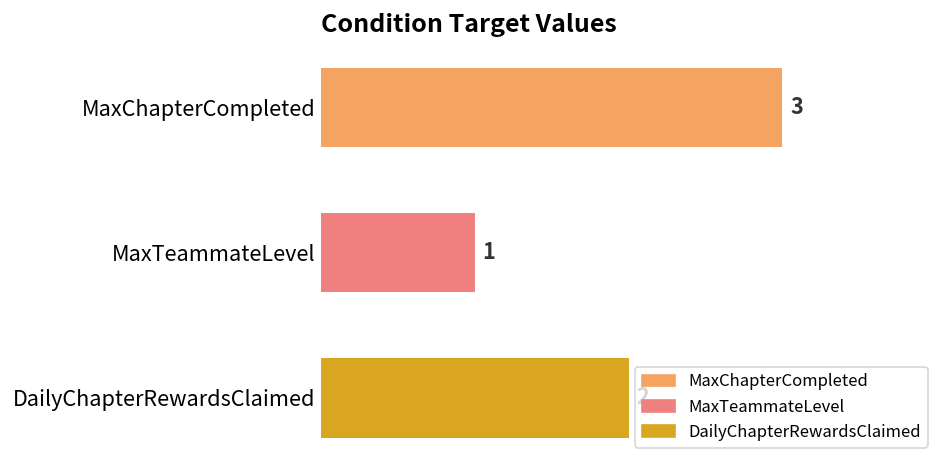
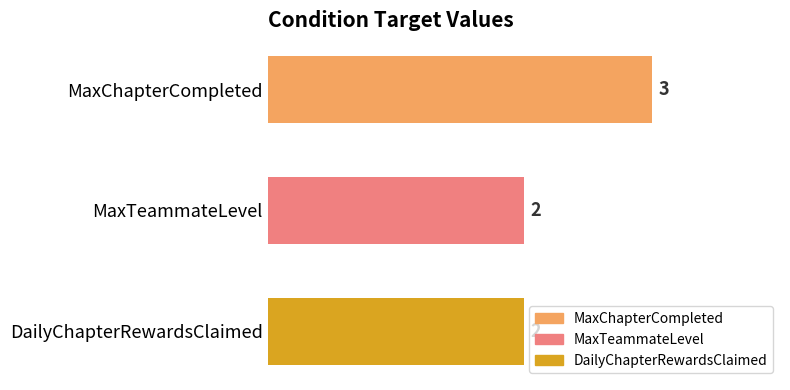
MaxTeammateLevel: 1 -> 2
